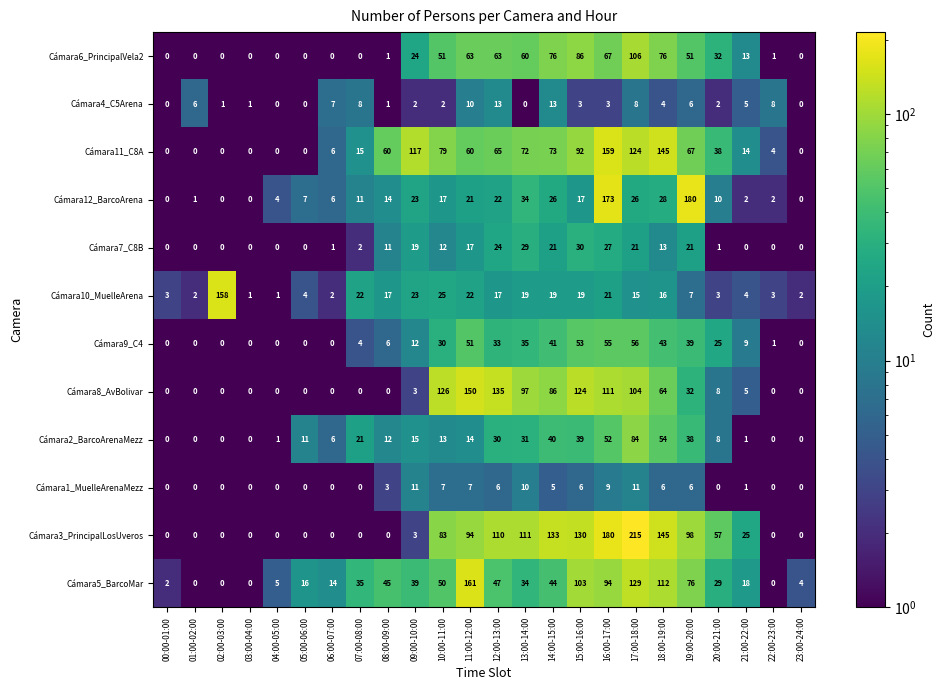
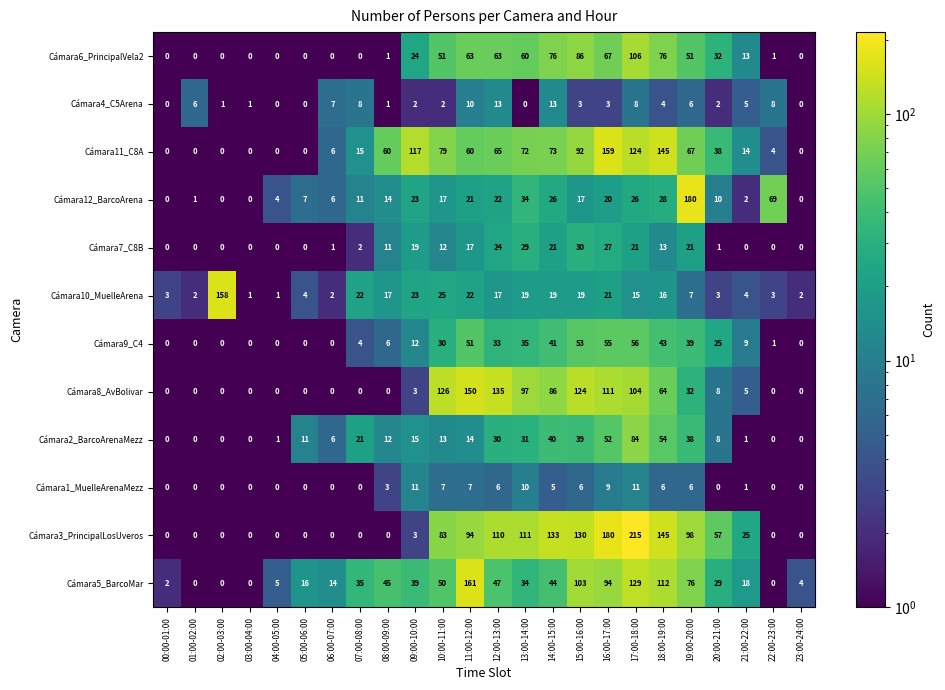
Cámara12_BarcoArena, 16:00-17:00: 173 -> 20
Cámara12_BarcoArena, 22:00-23:00: 2 -> 69
